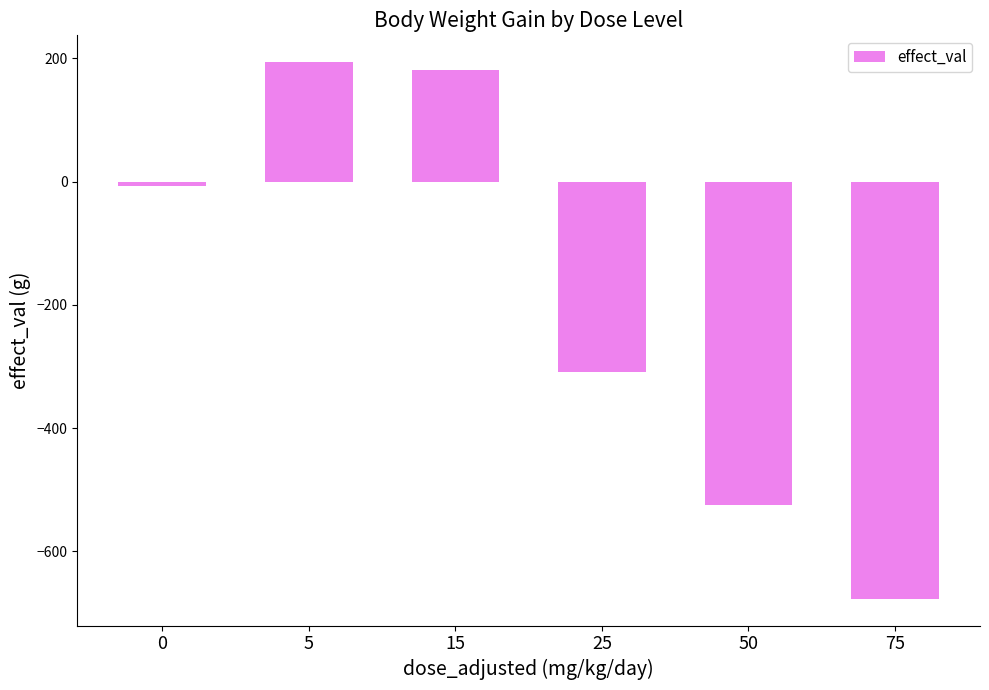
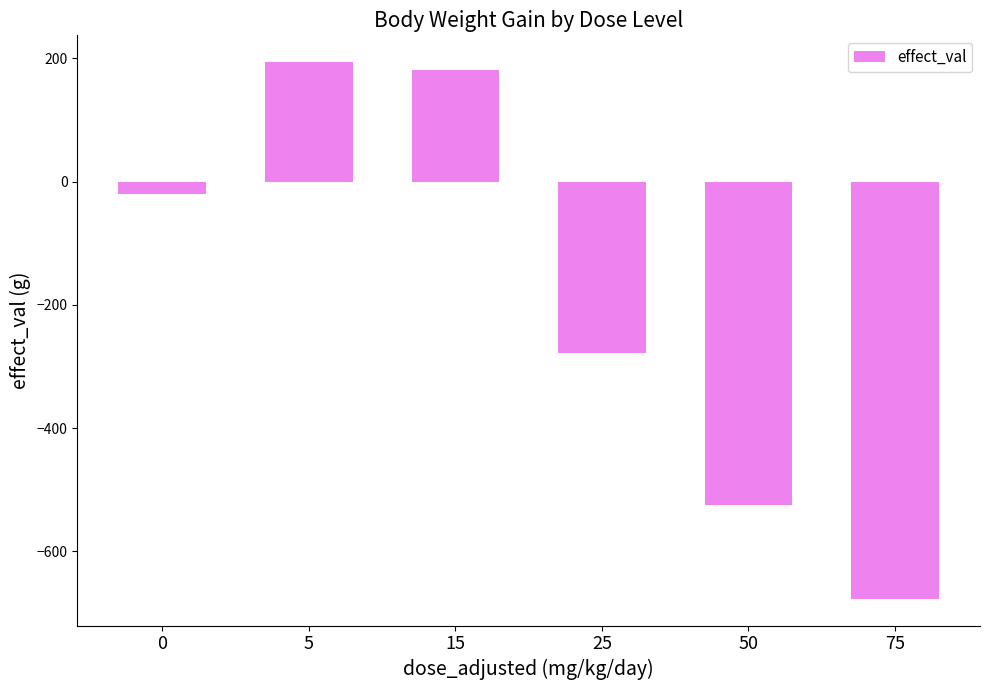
0: -10 -> -20
25: -310 -> -280
